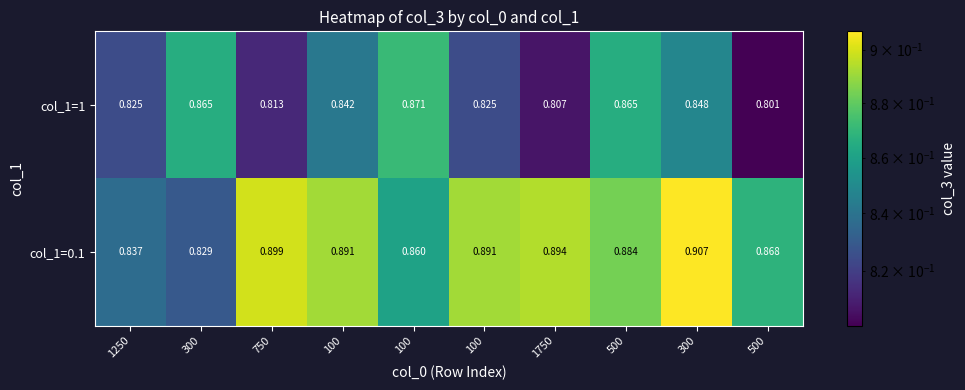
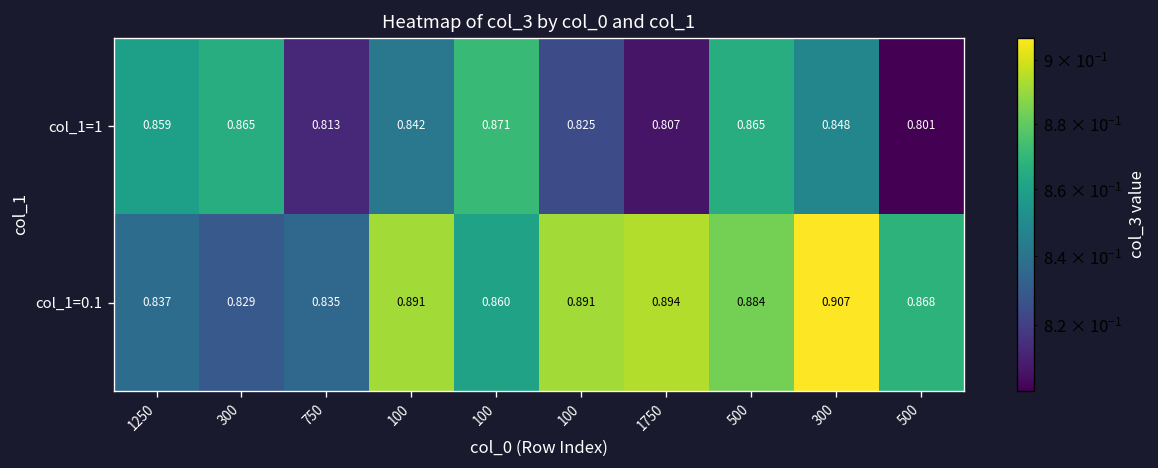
col_1=1, 1250: 0.825 -> 0.859
col_1=0.1, 750: 0.899 -> 0.835
